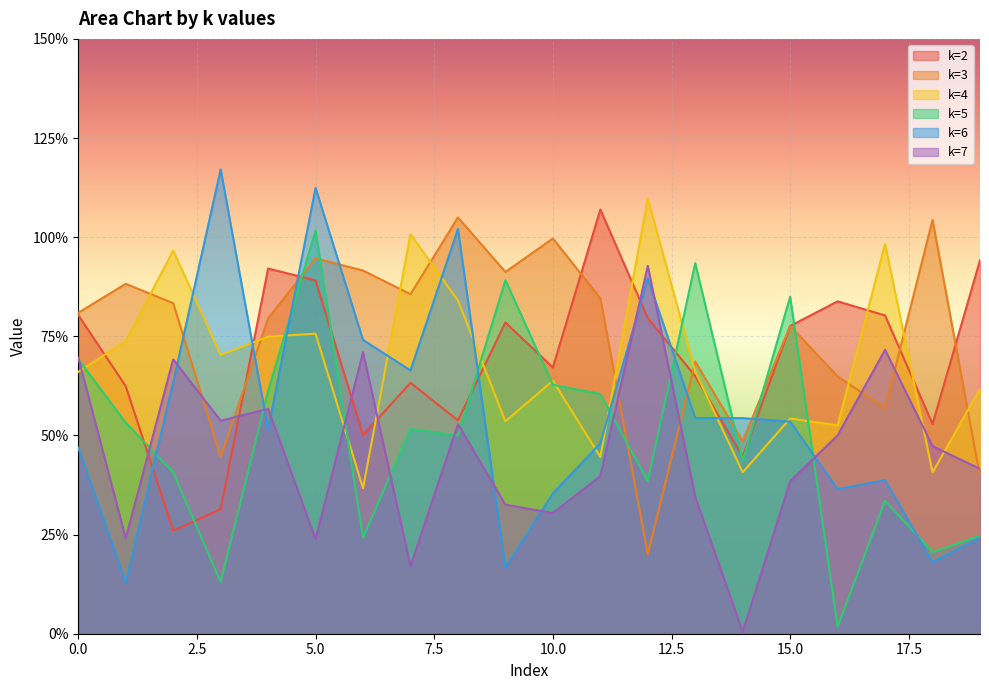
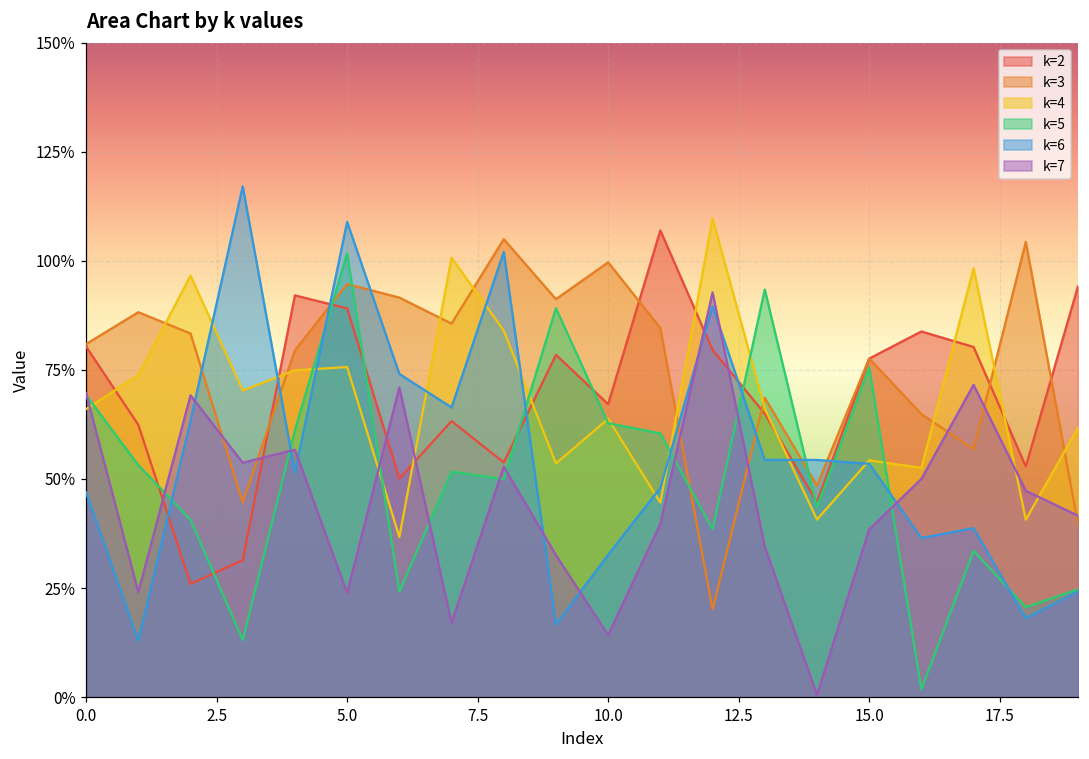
k=6, 5.0: 112% -> 109%
k=6, 10.0: 35% -> 33%
k=7, 10.0: 30% -> 14%
k=5, 15.0: 85% -> 76%
